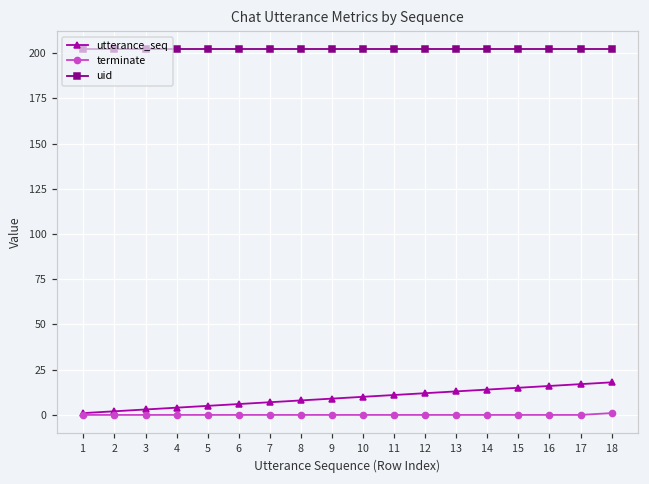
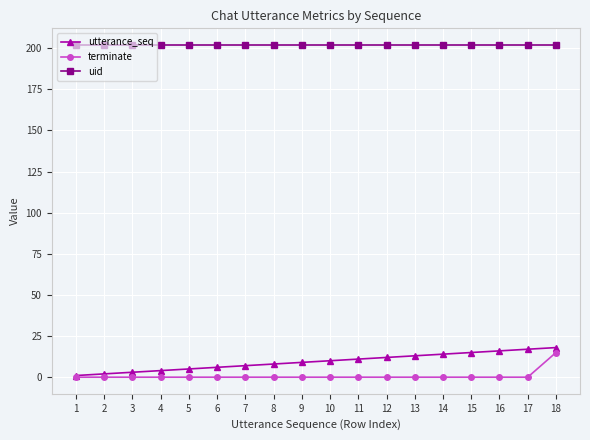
terminate, 18: 1 -> 15
